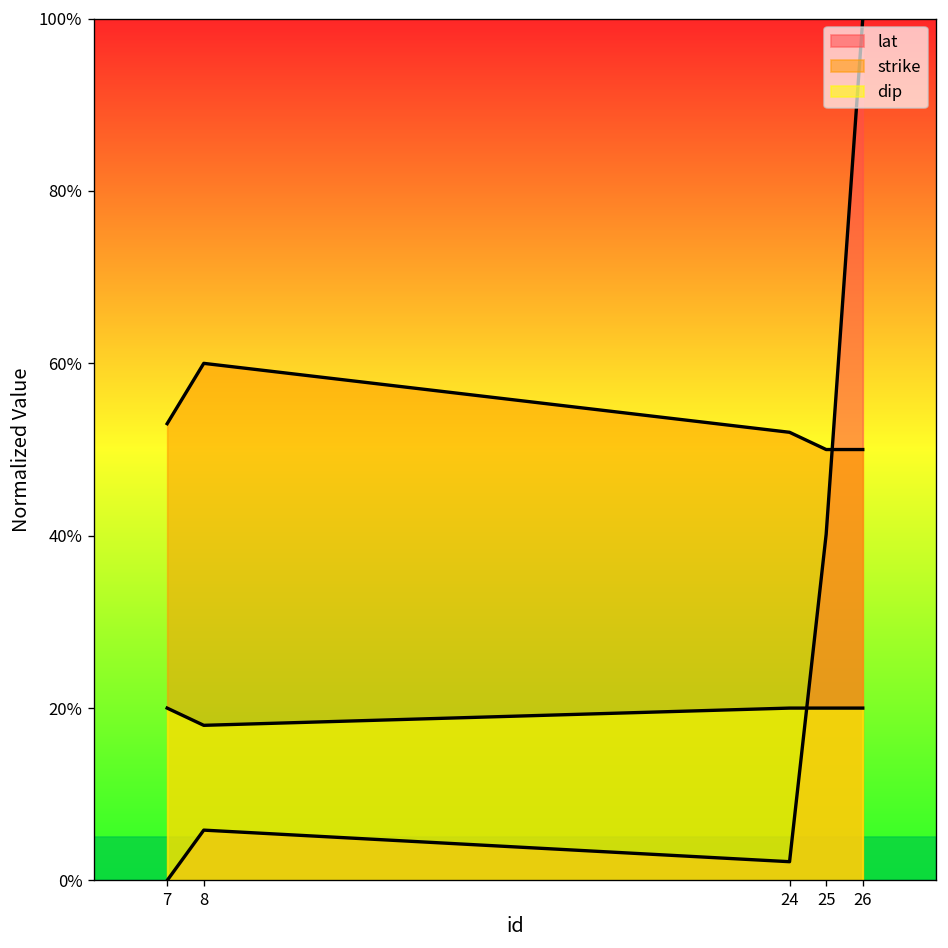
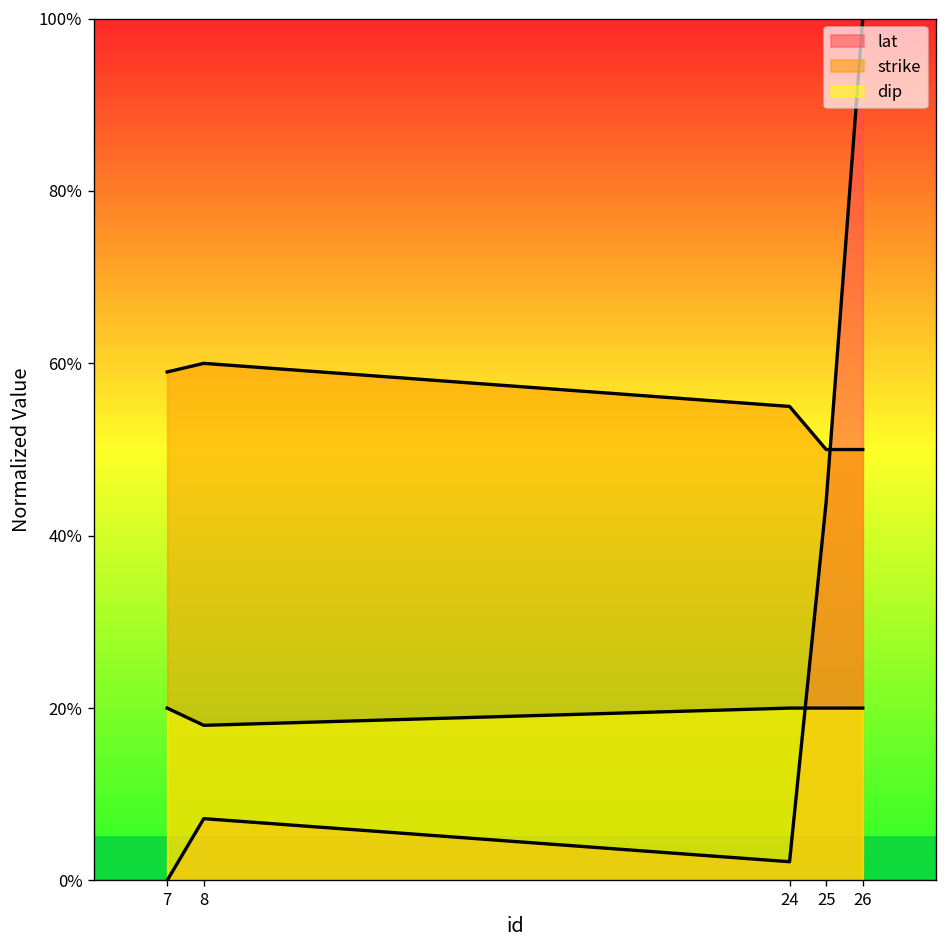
strike, 7: 53% -> 59%
lat, 8: 6% -> 7%
strike, 24: 52% -> 55%
lat, 25: 40% -> 44%
